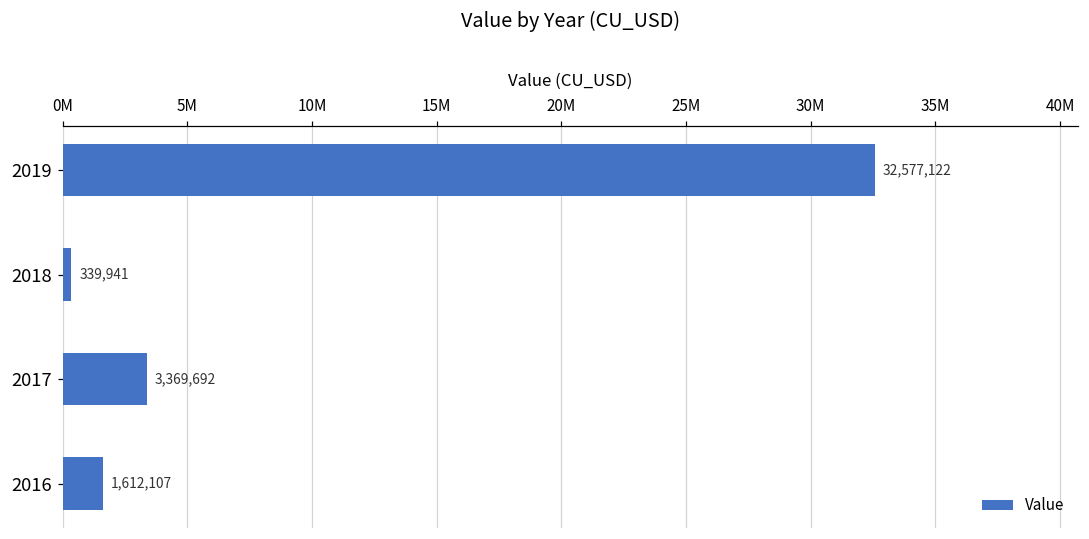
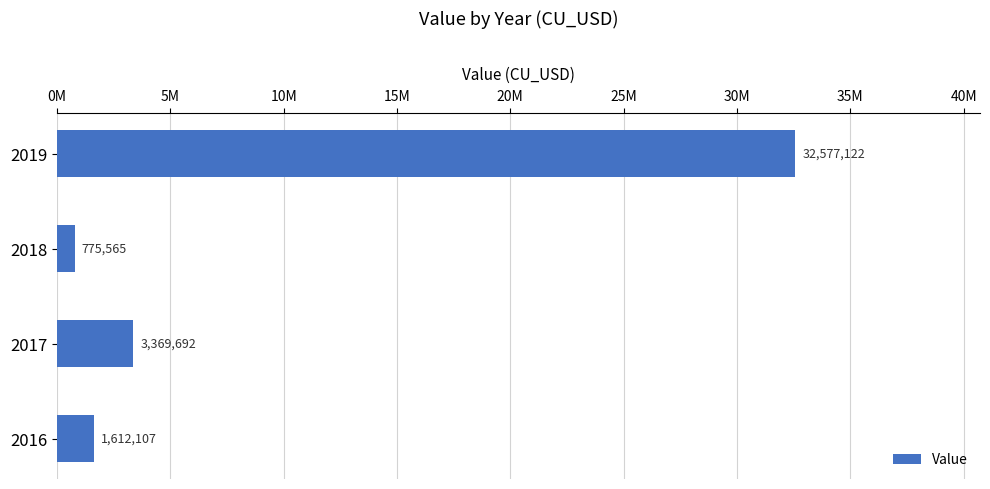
2018: 339,941 -> 775,565
